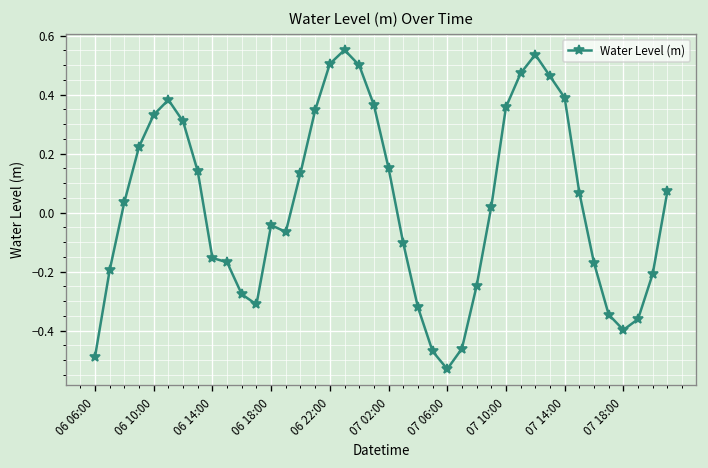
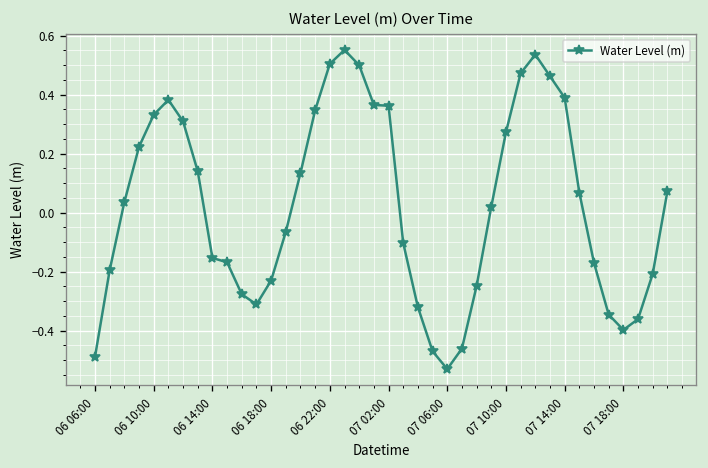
06 18:00: -0.04 -> -0.23
07 02:00: 0.15 -> 0.36
07 10:00: 0.36 -> 0.27
